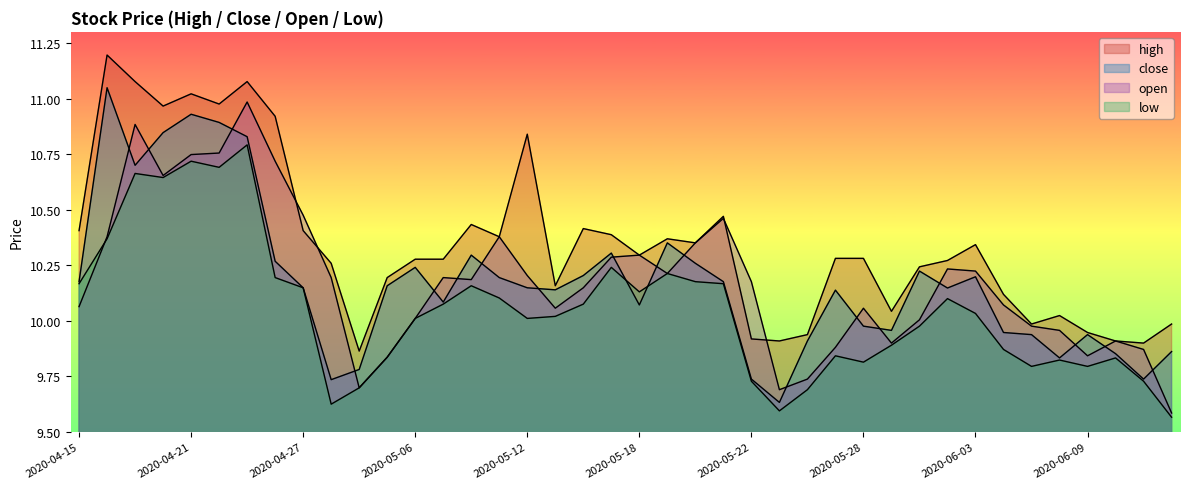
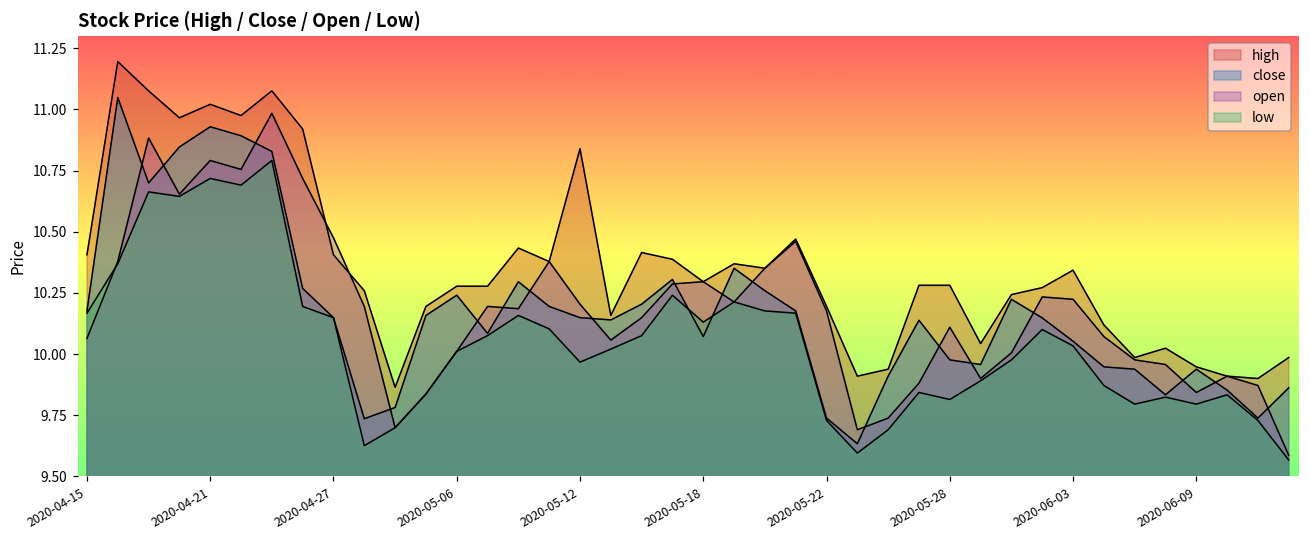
open, 2020-04-21: 10.75 -> 10.79
low, 2020-05-12: 10.01 -> 9.97
high, 2020-05-22: 9.92 -> 10.20
open, 2020-05-28: 10.06 -> 10.11
close, 2020-06-03: 10.20 -> 10.05
